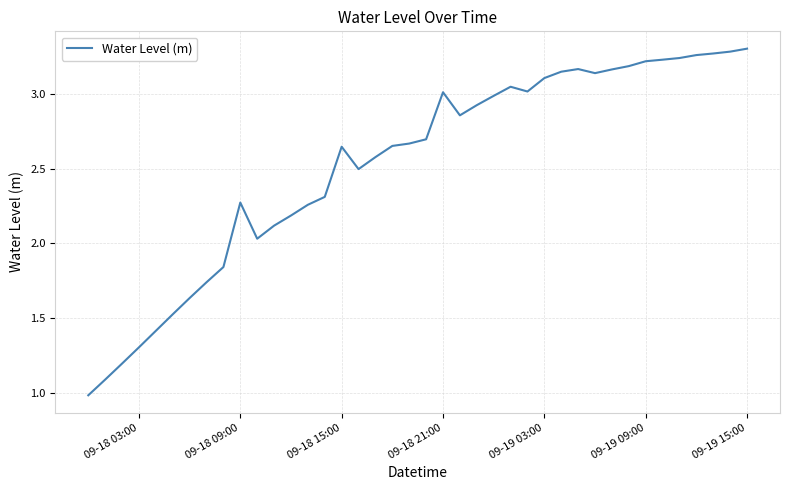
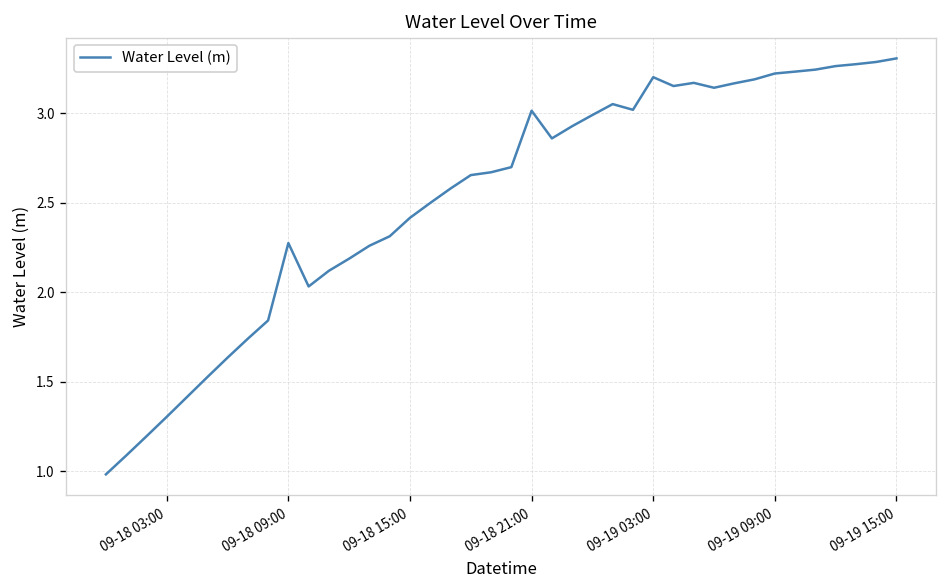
09-18 15:00: 2.65 -> 2.42
09-19 03:00: 3.11 -> 3.20
